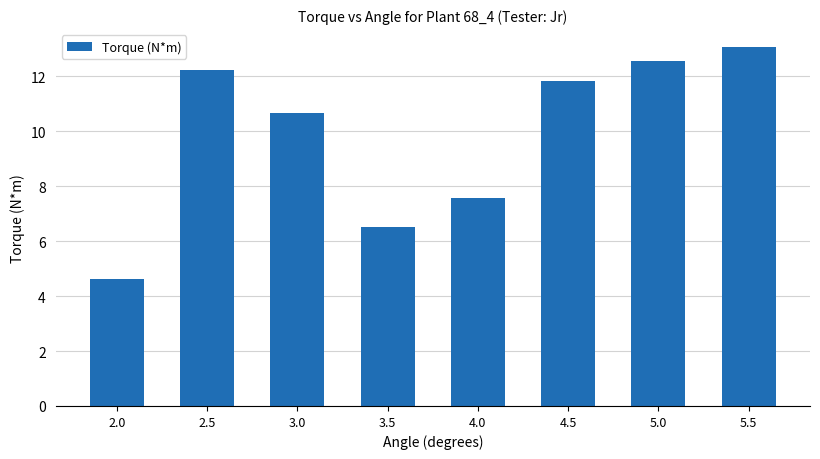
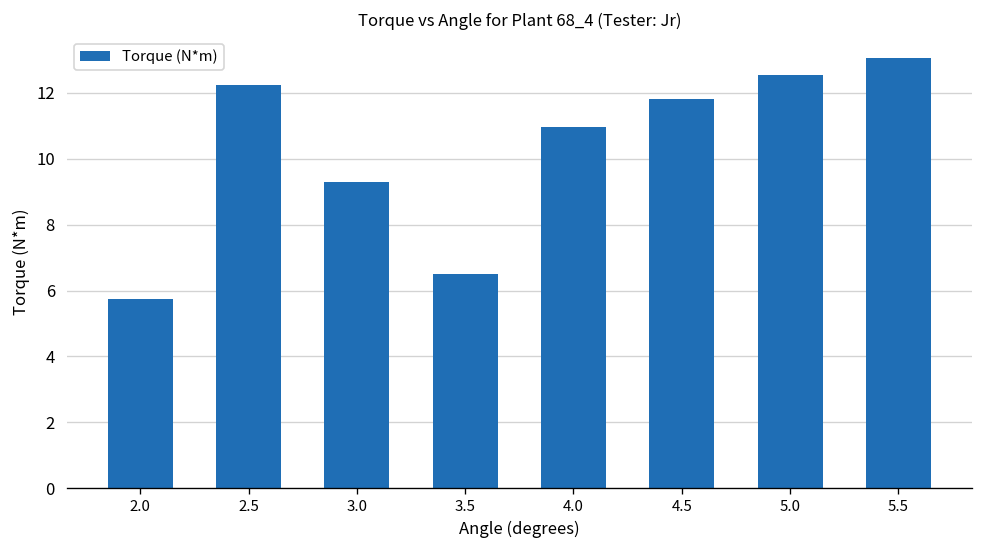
2.0: 4.6 -> 5.7
3.0: 10.7 -> 9.3
4.0: 7.6 -> 11.0
